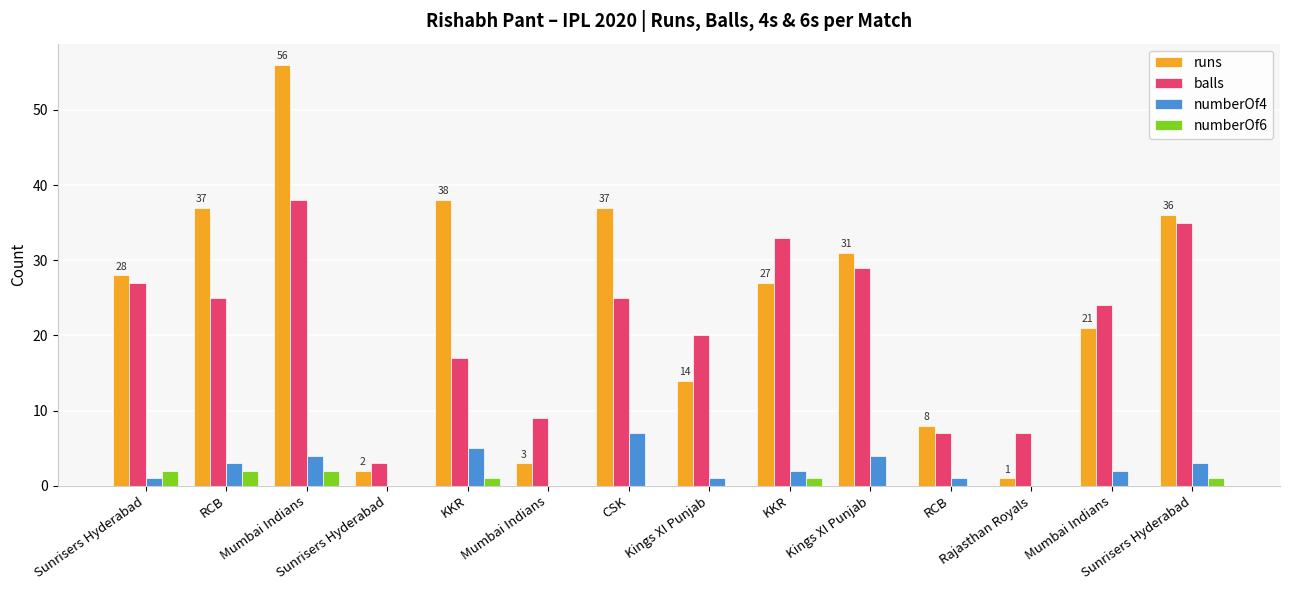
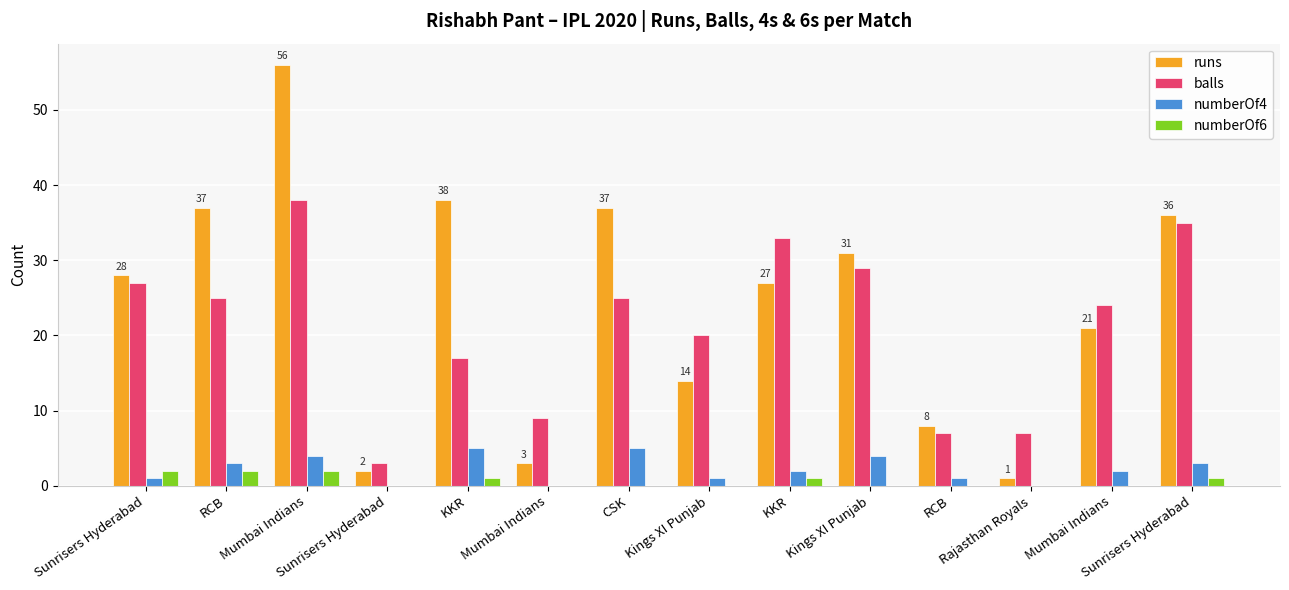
numberOf4, CSK: 7 -> 5
